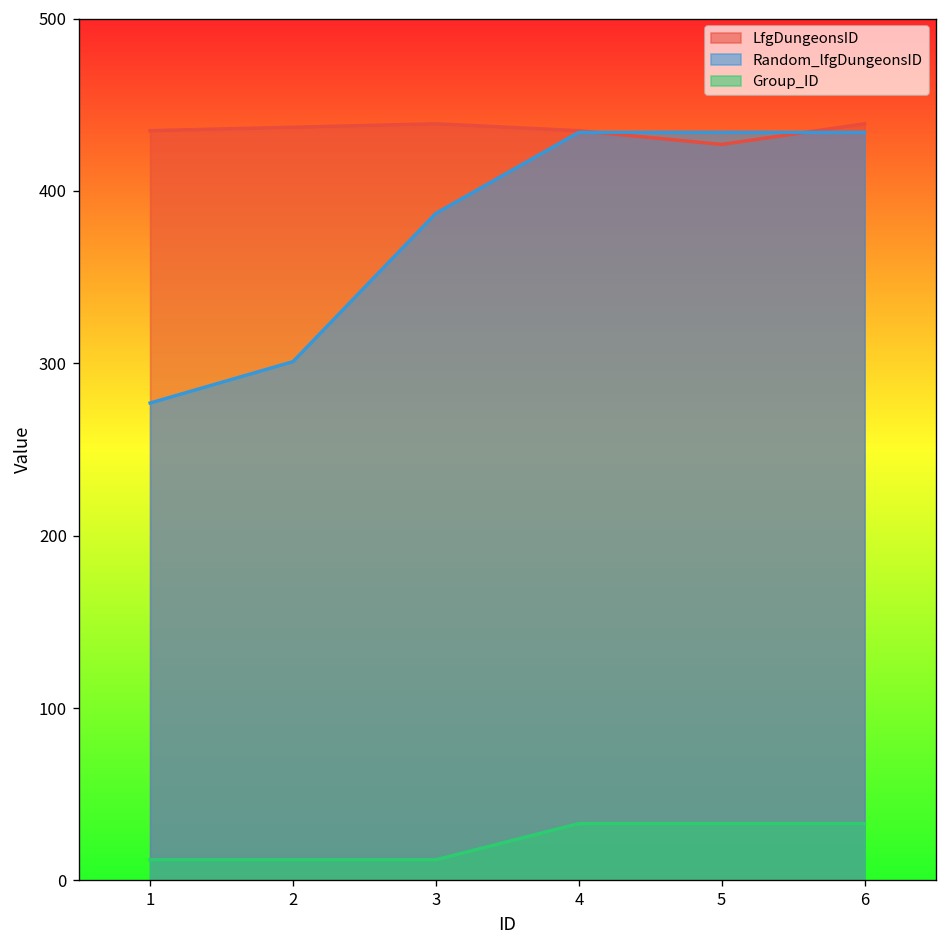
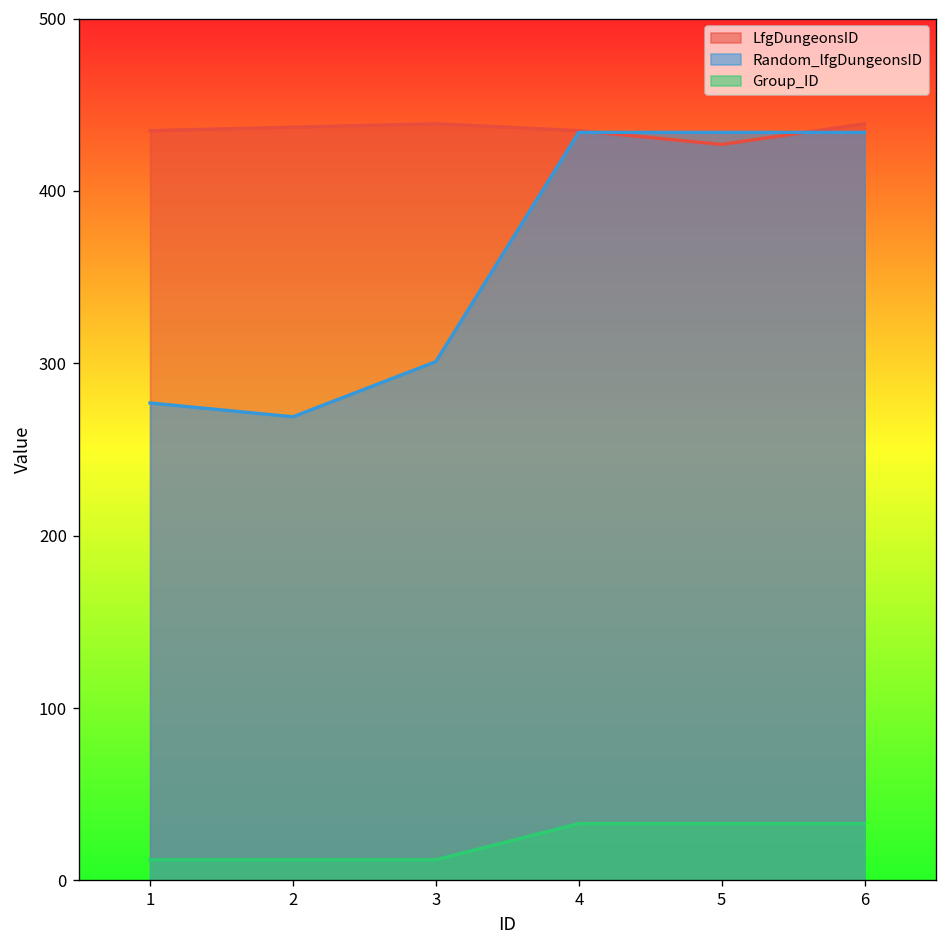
Random_lfgDungeonsID, 2: 301 -> 269
Random_lfgDungeonsID, 3: 387 -> 301
